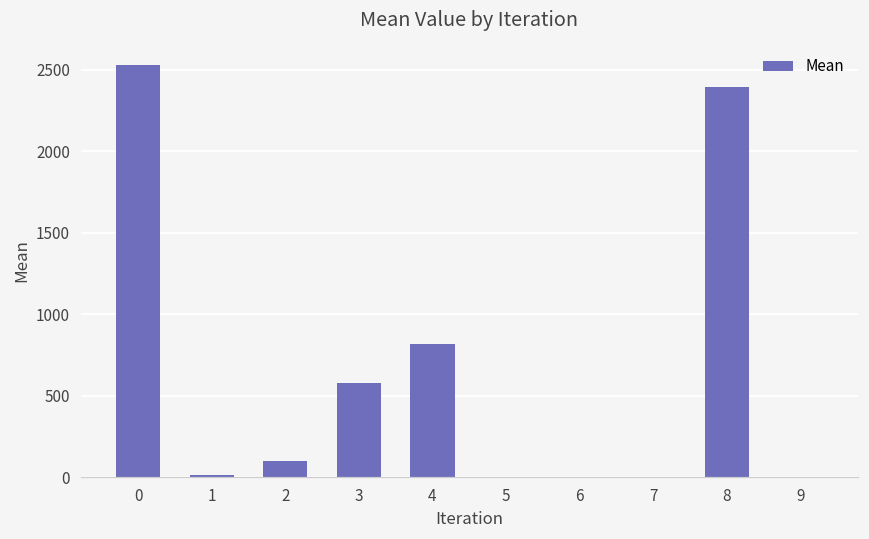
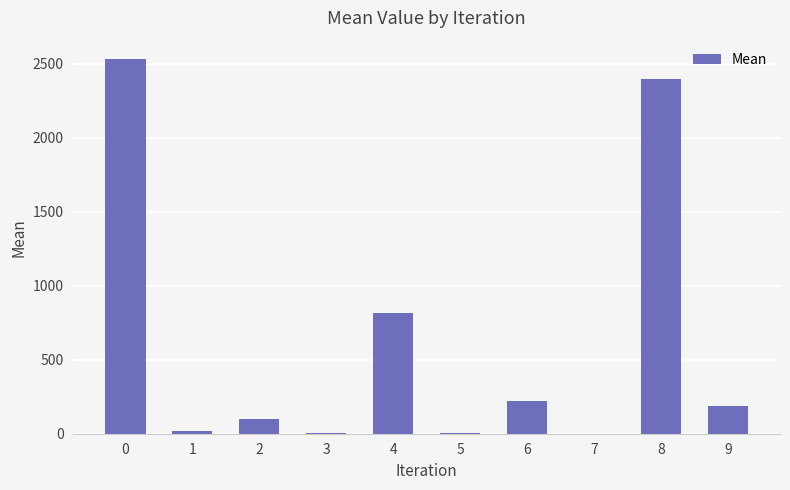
3: 570 -> 0
6: 0 -> 220
9: 0 -> 190
